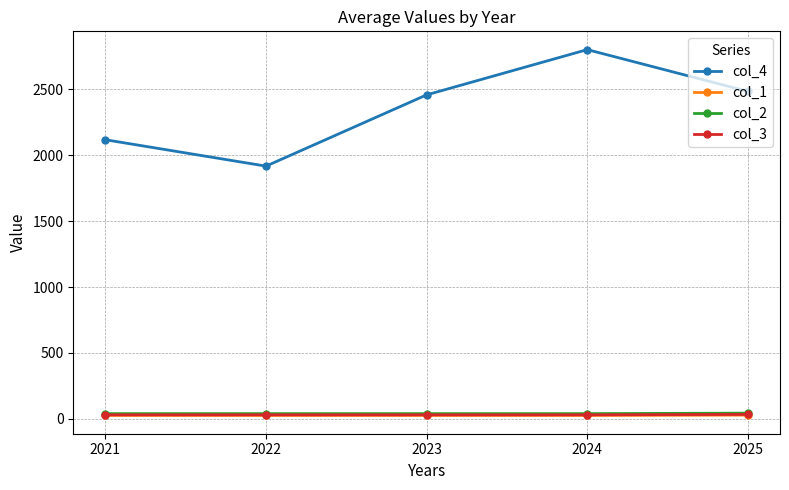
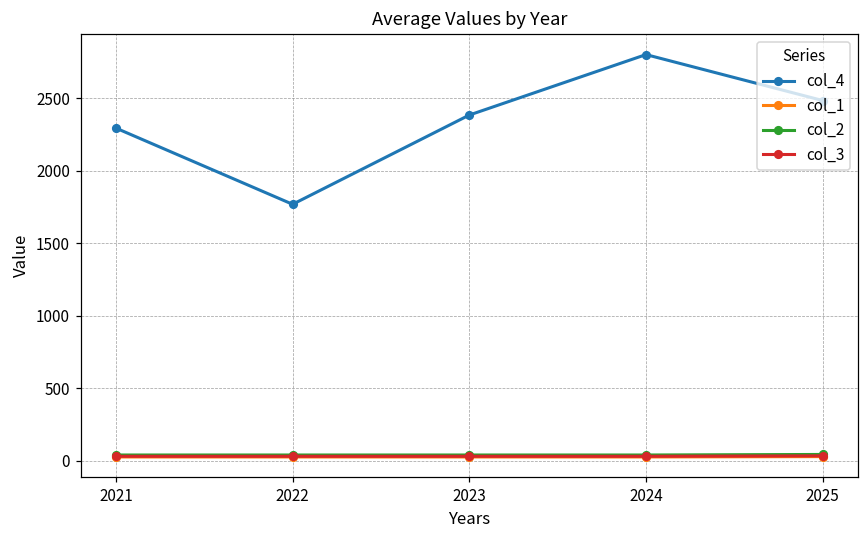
col_4, 2021: 2120 -> 2290
col_4, 2022: 1920 -> 1770
col_4, 2023: 2460 -> 2380
